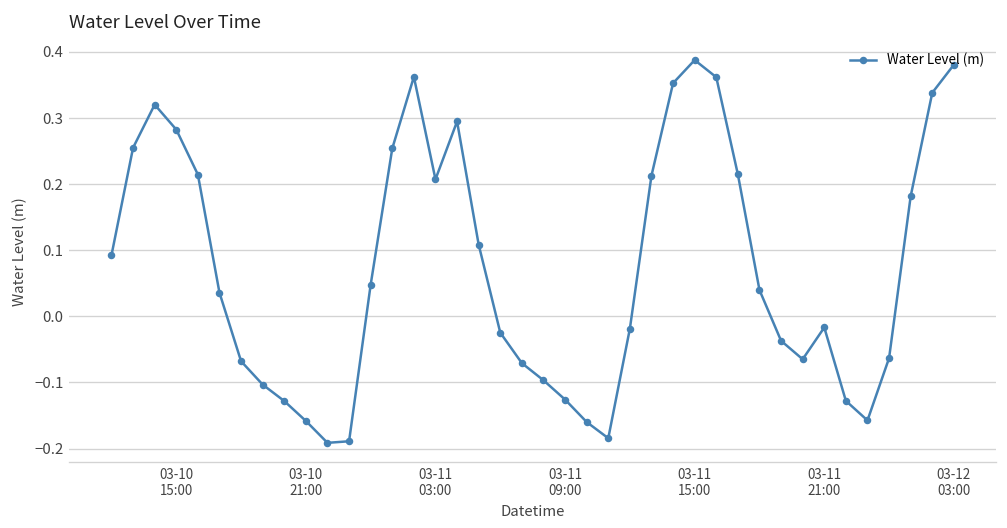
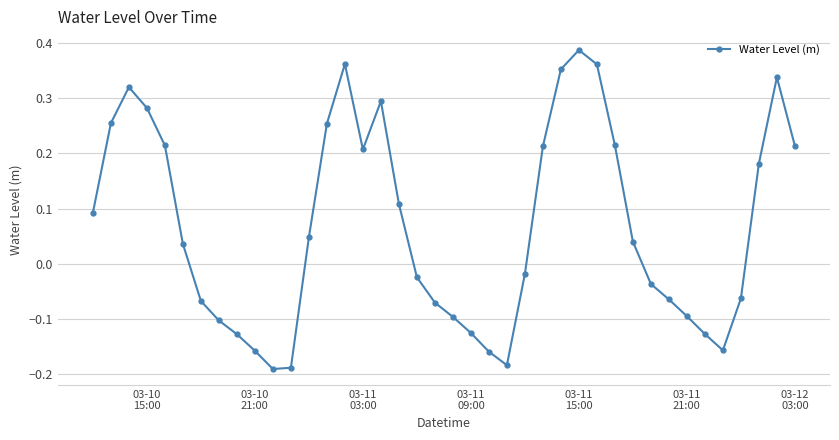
03-11 21:00: -0.02 -> -0.10
03-12 03:00: 0.38 -> 0.21
